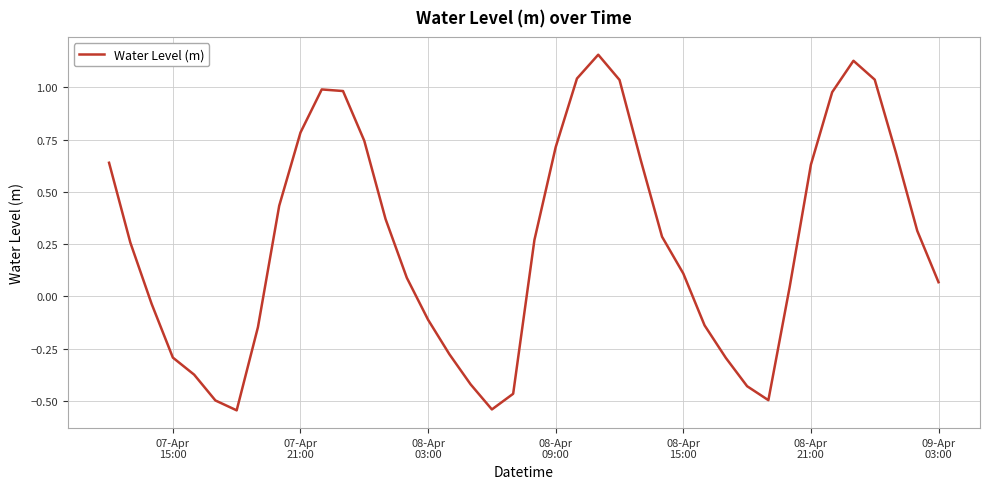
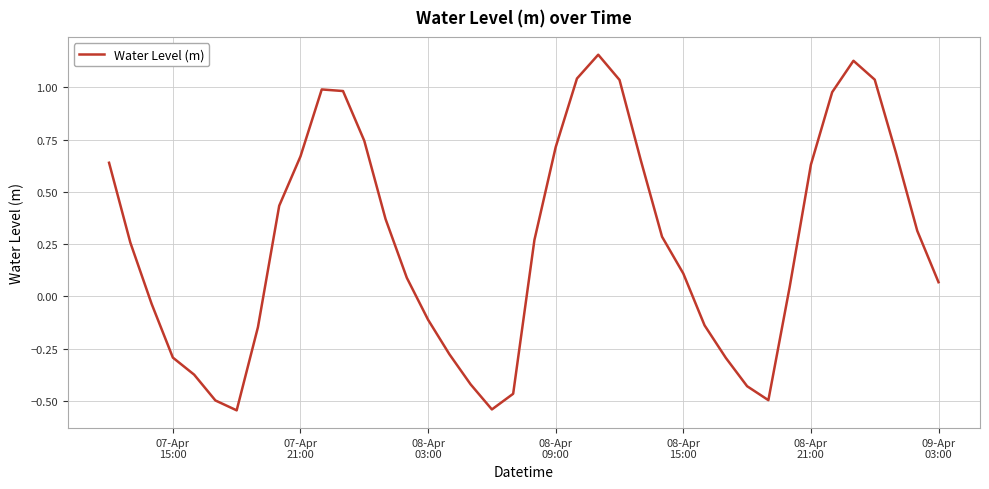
07-Apr 21:00: 0.78 -> 0.67
